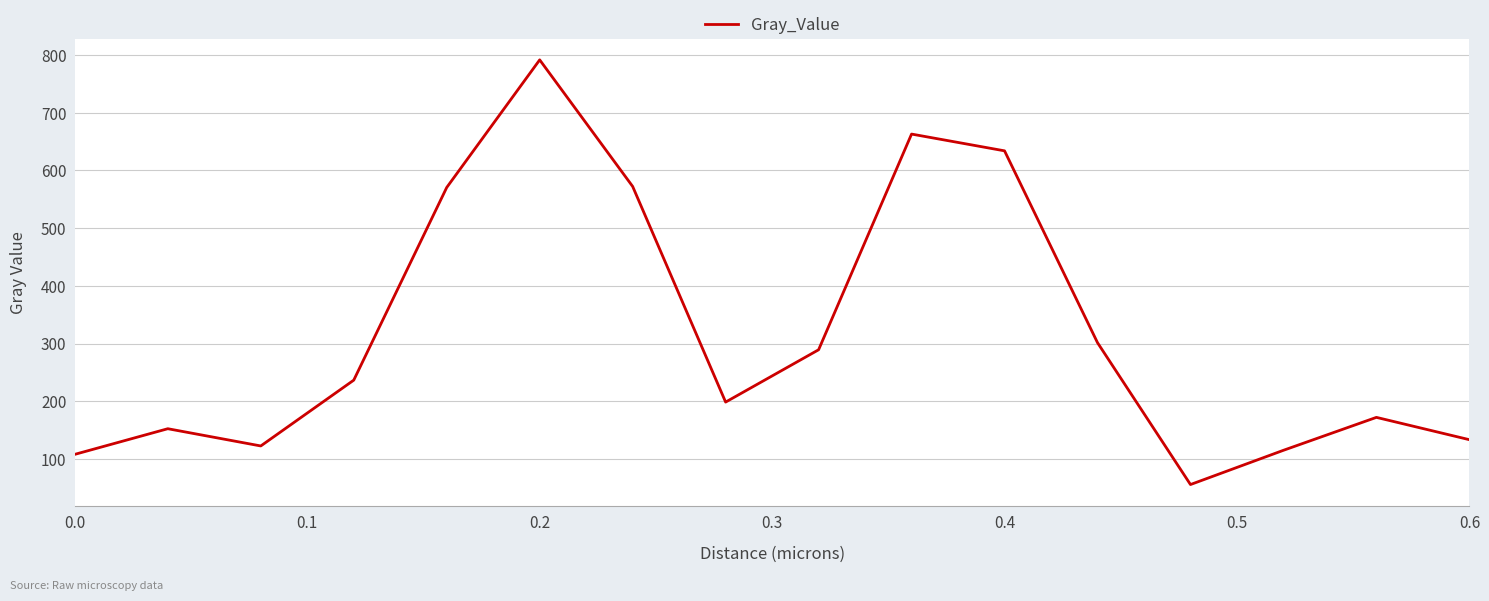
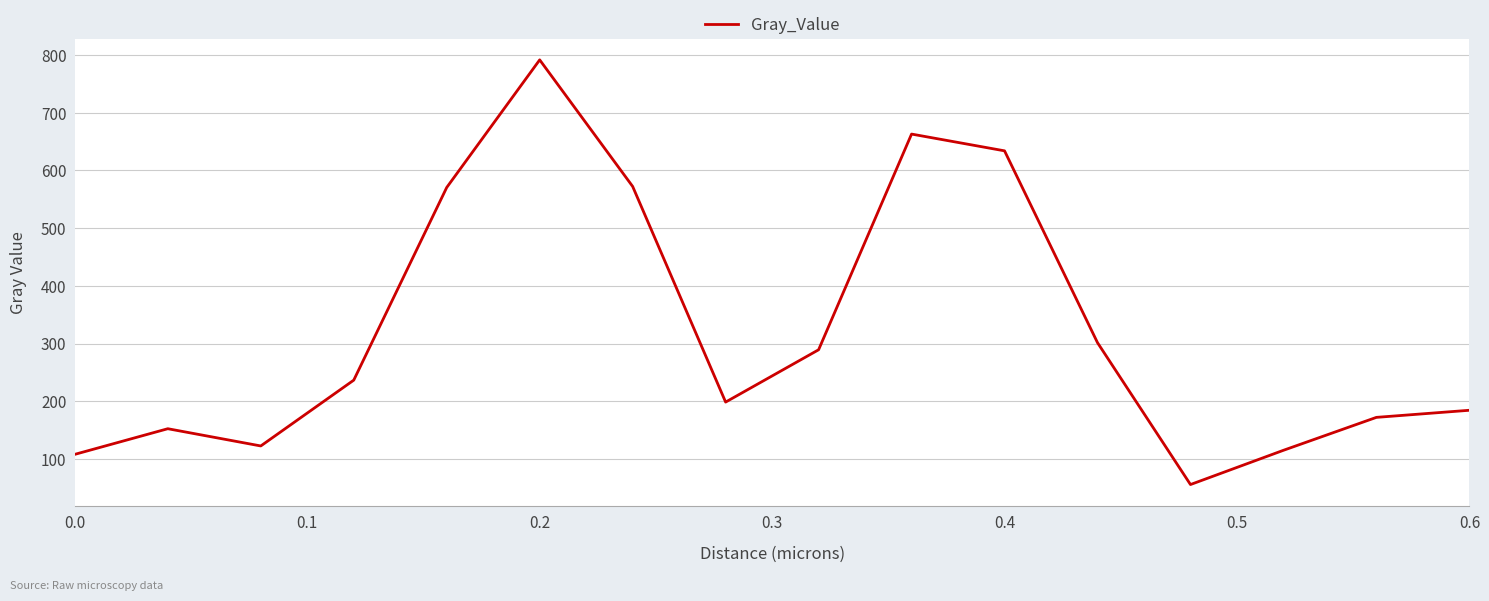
0.6: 130 -> 180
